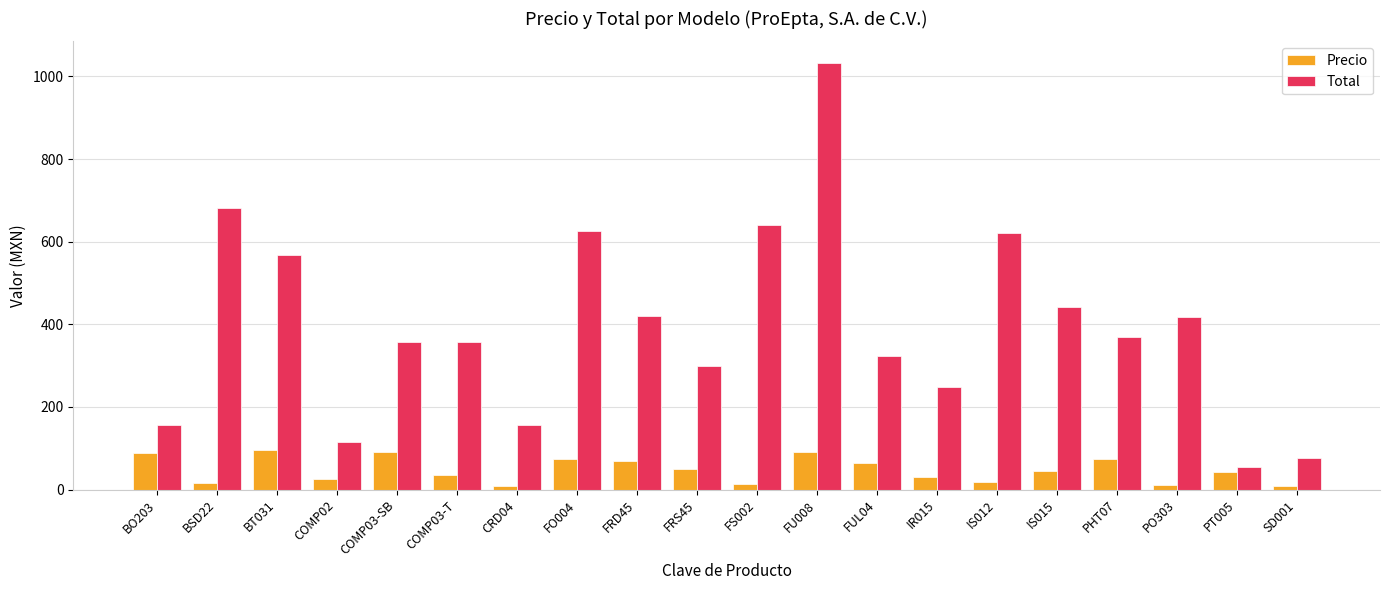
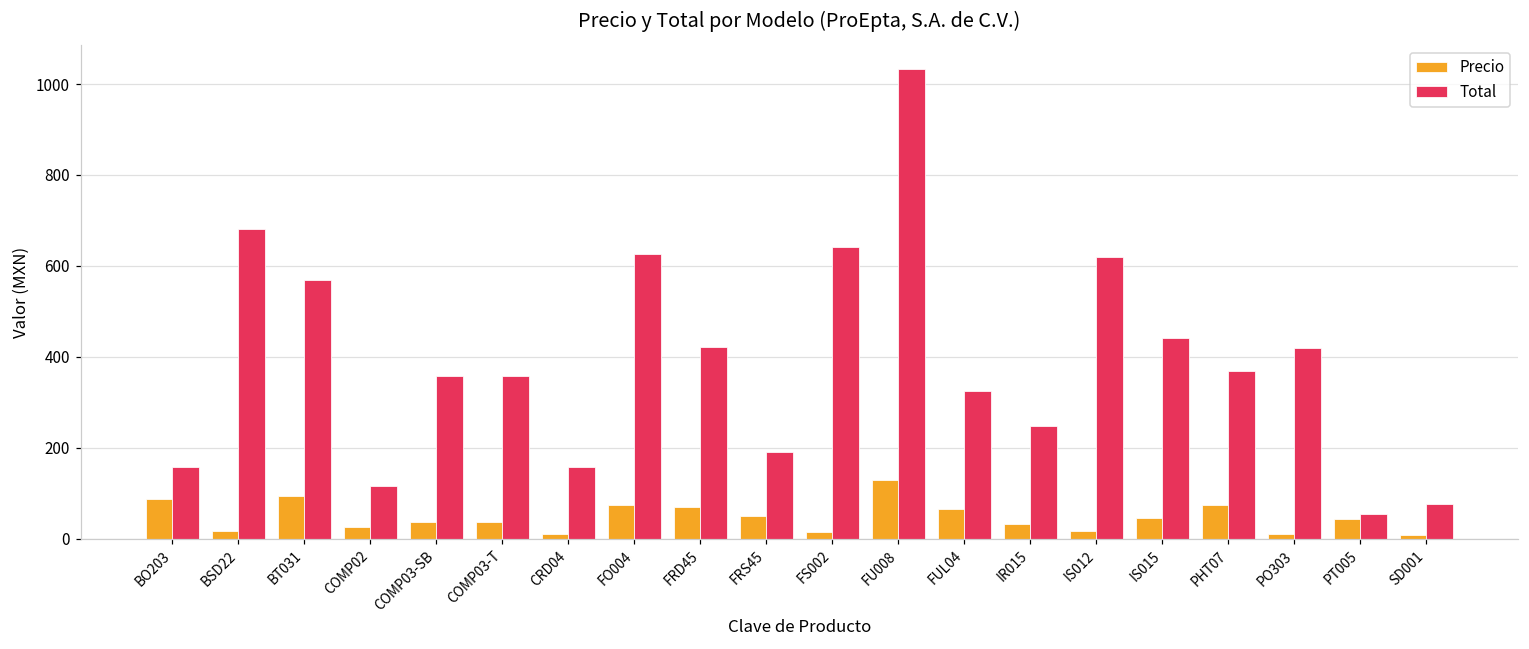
Precio, COMP03-SB: 90 -> 40
Total, FRS45: 300 -> 190
Precio, FU008: 90 -> 130
